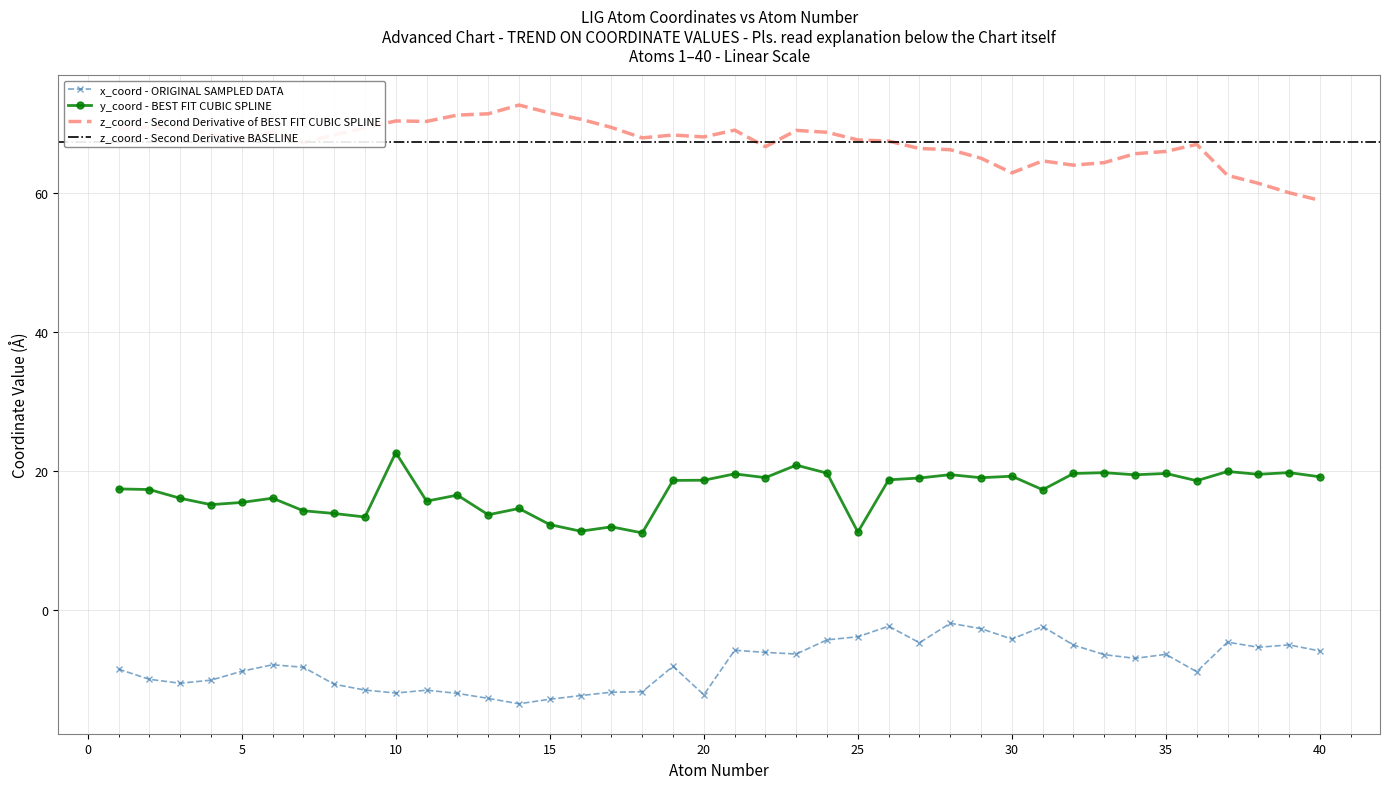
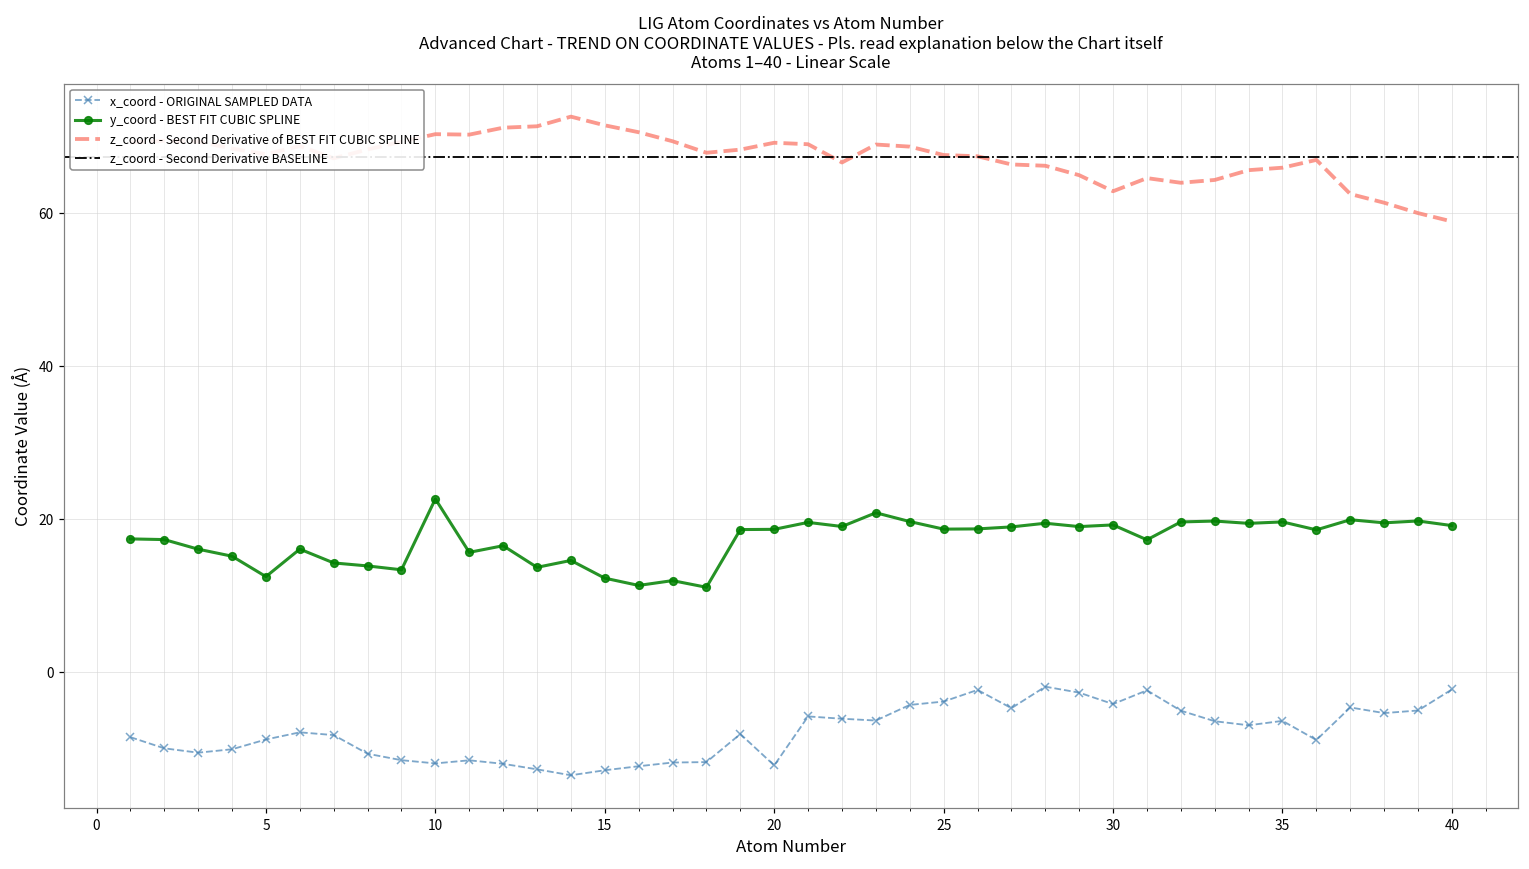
y_coord - BEST FIT CUBIC SPLINE, 5: 15 -> 13
z_coord - Second Derivative of BEST FIT CUBIC SPLINE, 20: 68 -> 69
y_coord - BEST FIT CUBIC SPLINE, 25: 11 -> 19
x_coord - ORIGINAL SAMPLED DATA, 40: -6 -> -2
